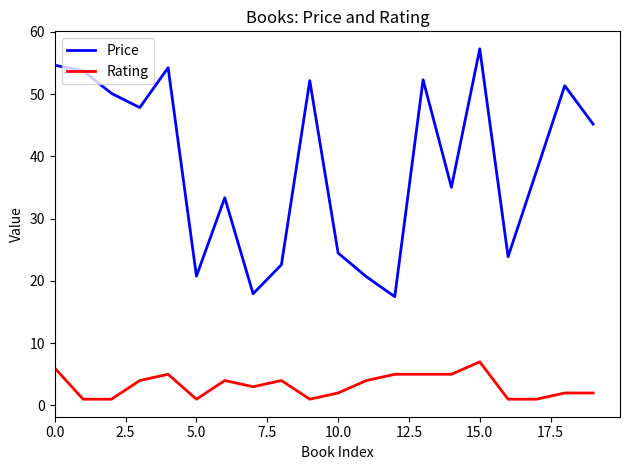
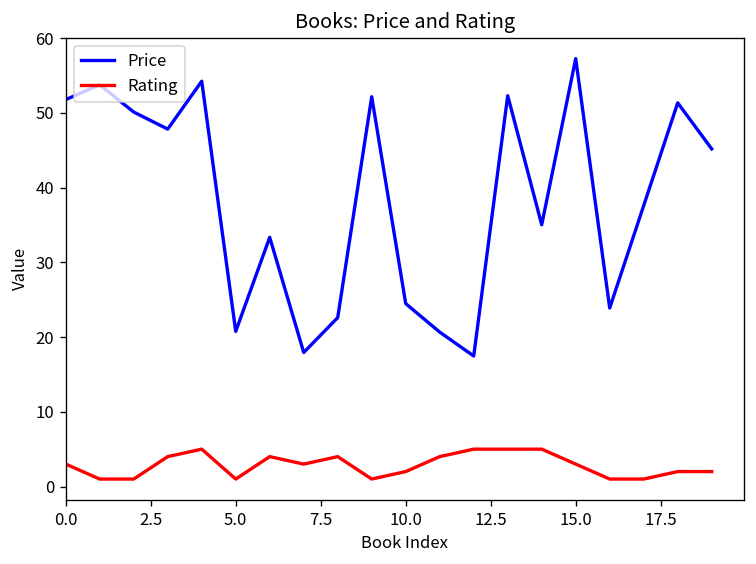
Price, 0.0: 55 -> 52
Rating, 0.0: 6 -> 3
Rating, 15.0: 7 -> 3
